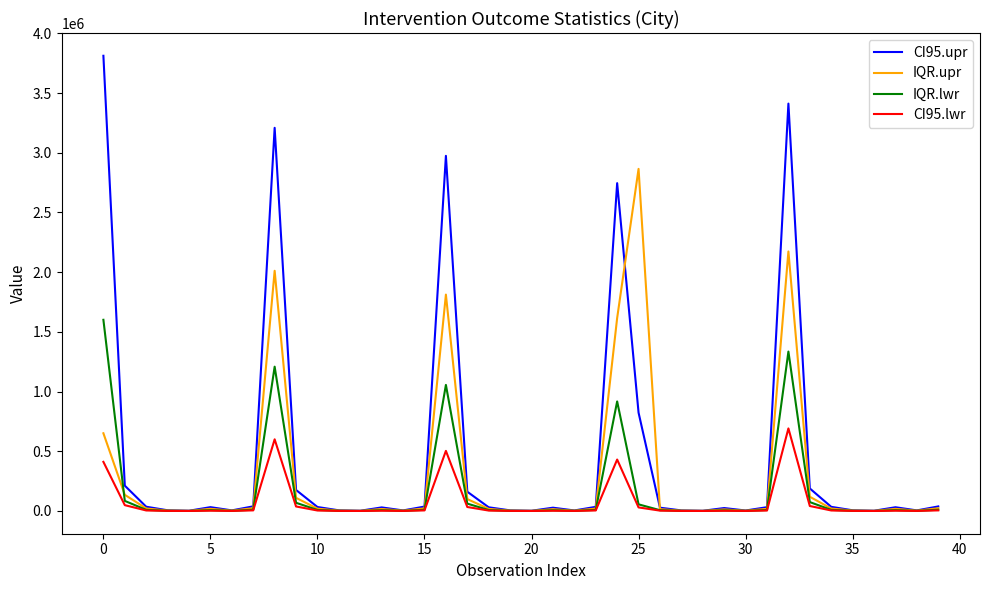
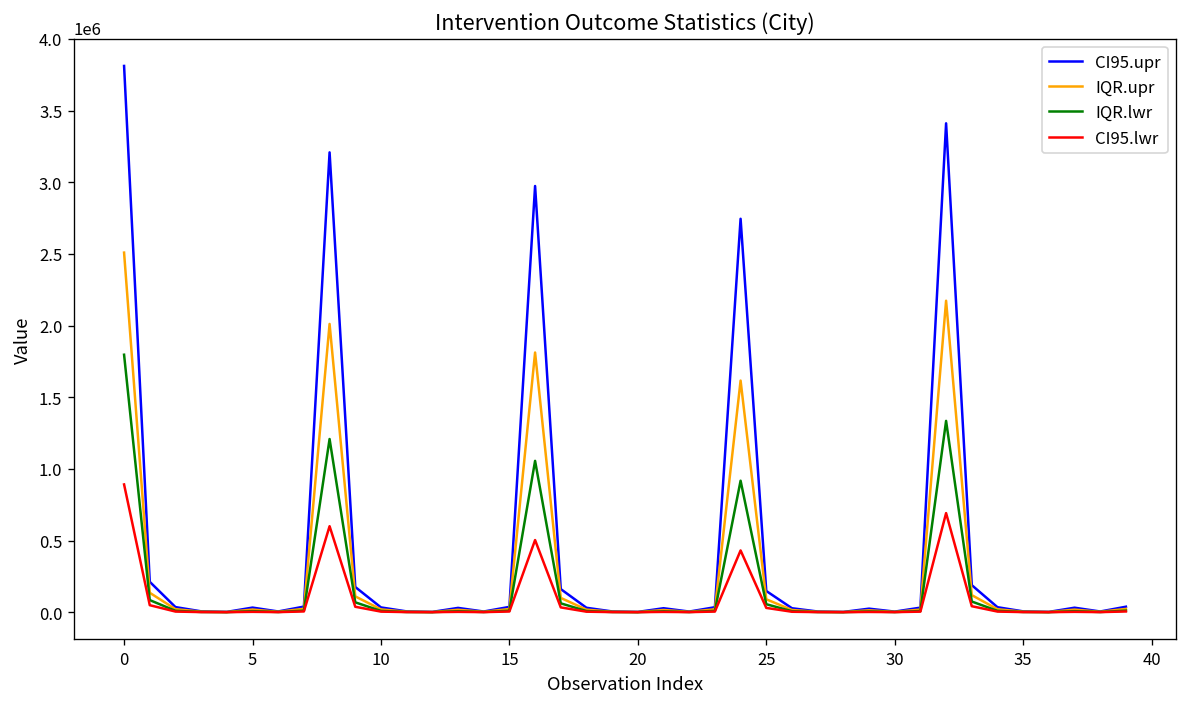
IQR.upr, 0: 650000 -> 2510000
IQR.lwr, 0: 1600000 -> 1800000
CI95.lwr, 0: 410000 -> 890000
CI95.upr, 25: 820000 -> 150000
IQR.upr, 25: 2860000 -> 90000
